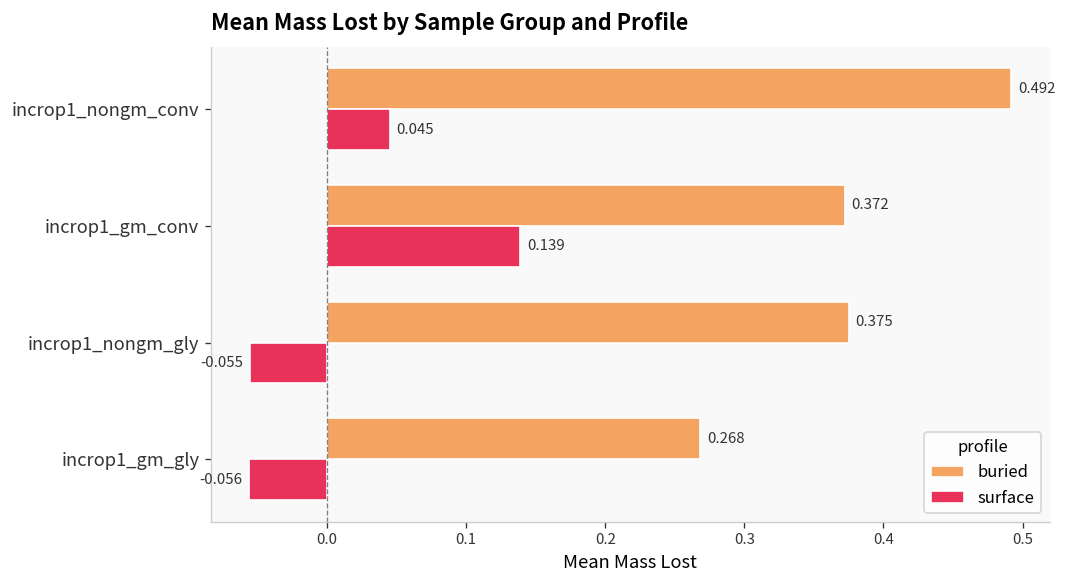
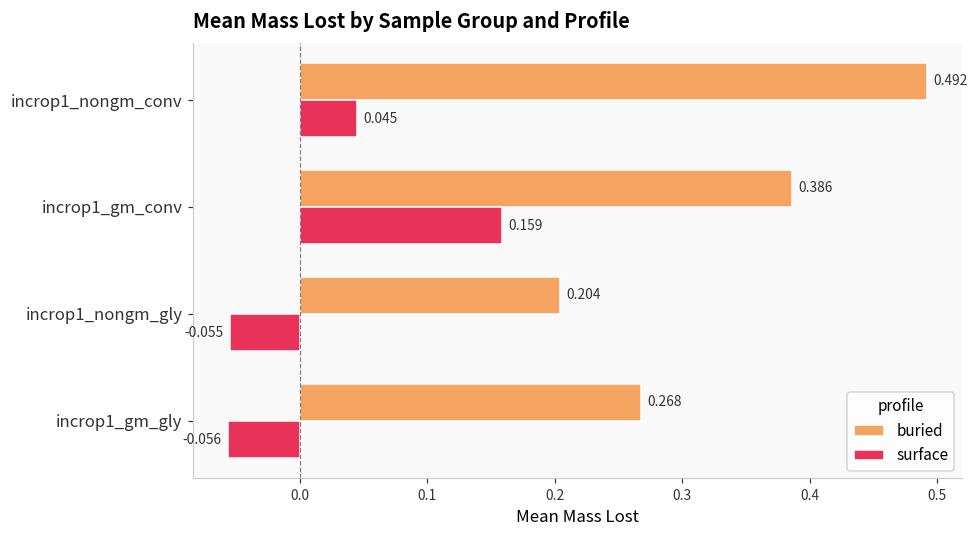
buried, incrop1_gm_conv: 0.372 -> 0.386
surface, incrop1_gm_conv: 0.139 -> 0.159
buried, incrop1_nongm_gly: 0.375 -> 0.204
